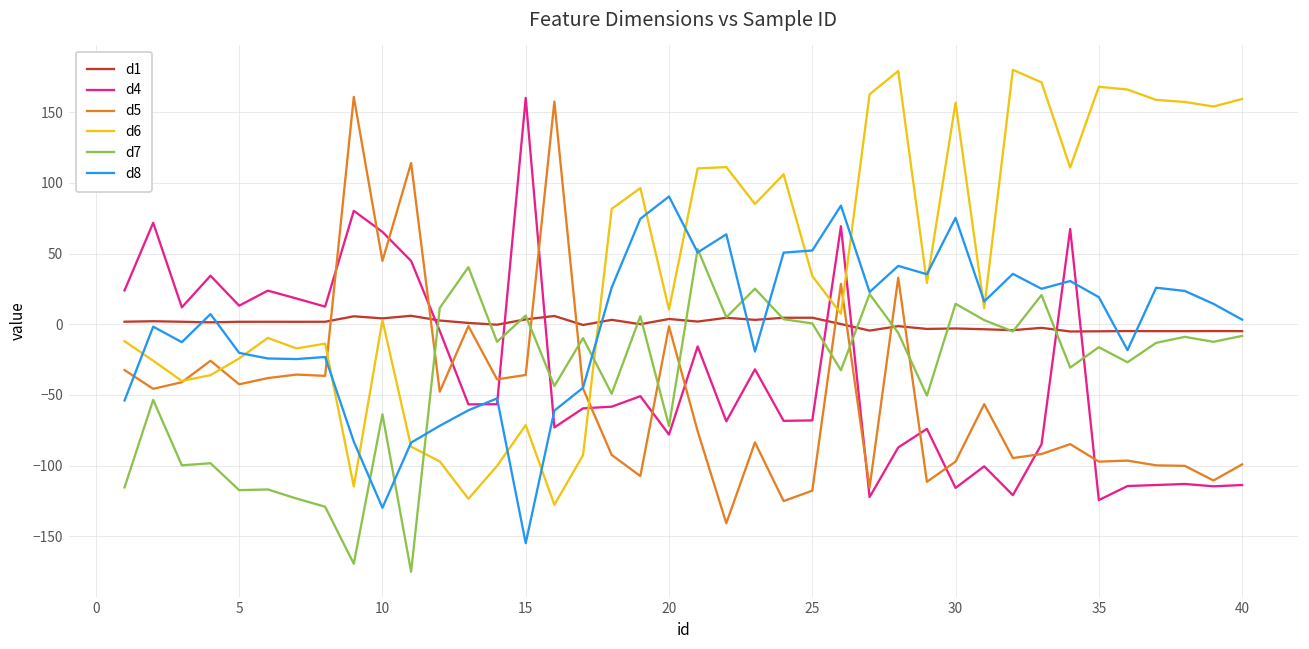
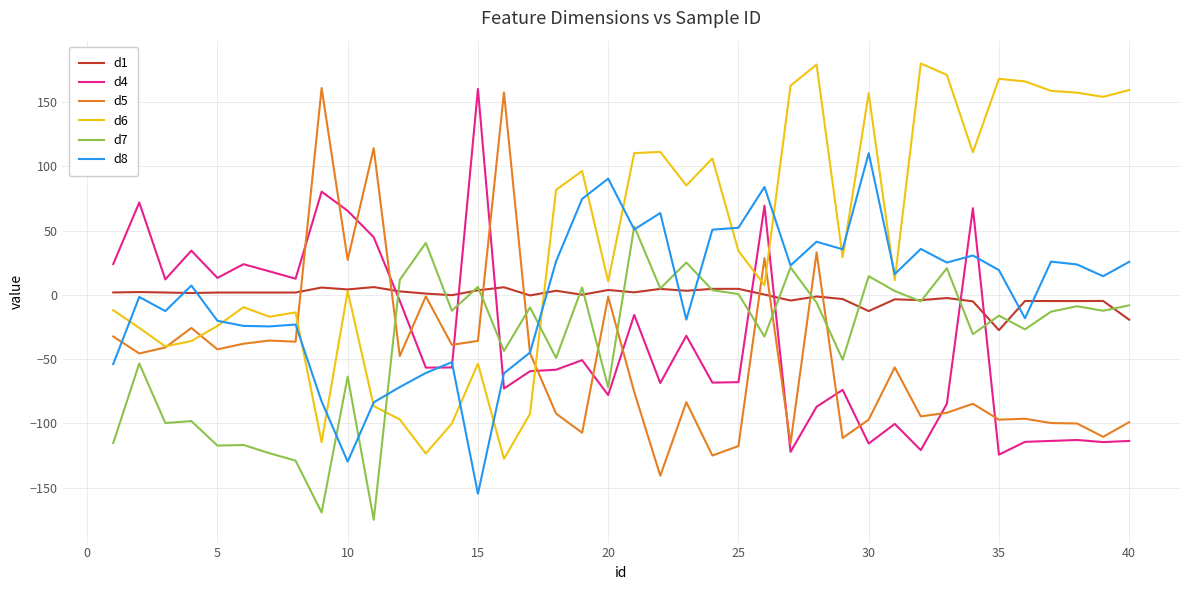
d5, 10: 45 -> 27
d6, 15: -71 -> -54
d1, 30: -3 -> -13
d8, 30: 75 -> 110
d1, 35: -5 -> -28
d1, 40: -5 -> -19
d8, 40: 3 -> 26
